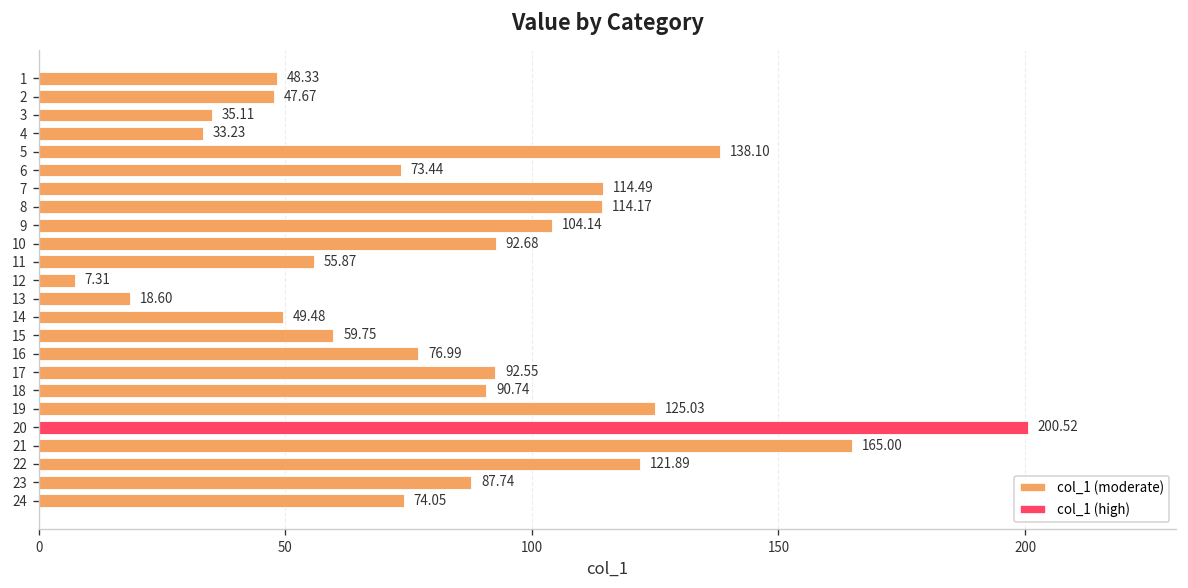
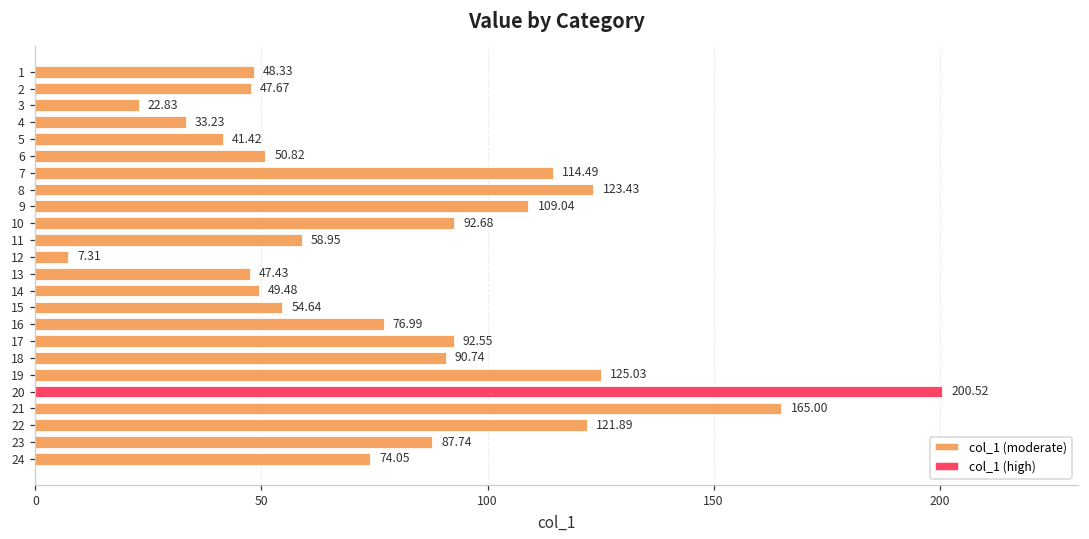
3: 35.11 -> 22.83
5: 138.10 -> 41.42
6: 73.44 -> 50.82
8: 114.17 -> 123.43
9: 104.14 -> 109.04
11: 55.87 -> 58.95
13: 18.60 -> 47.43
15: 59.75 -> 54.64
